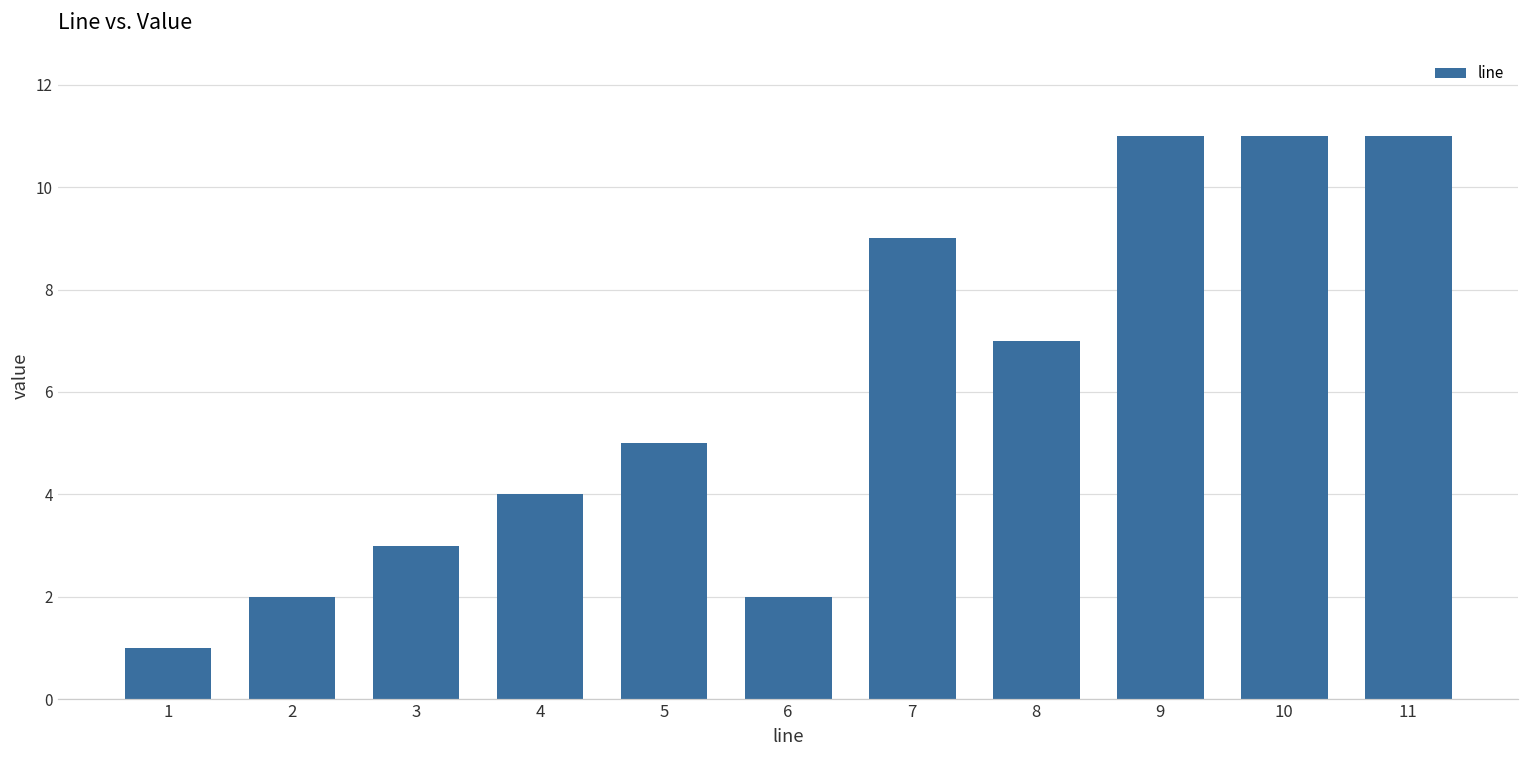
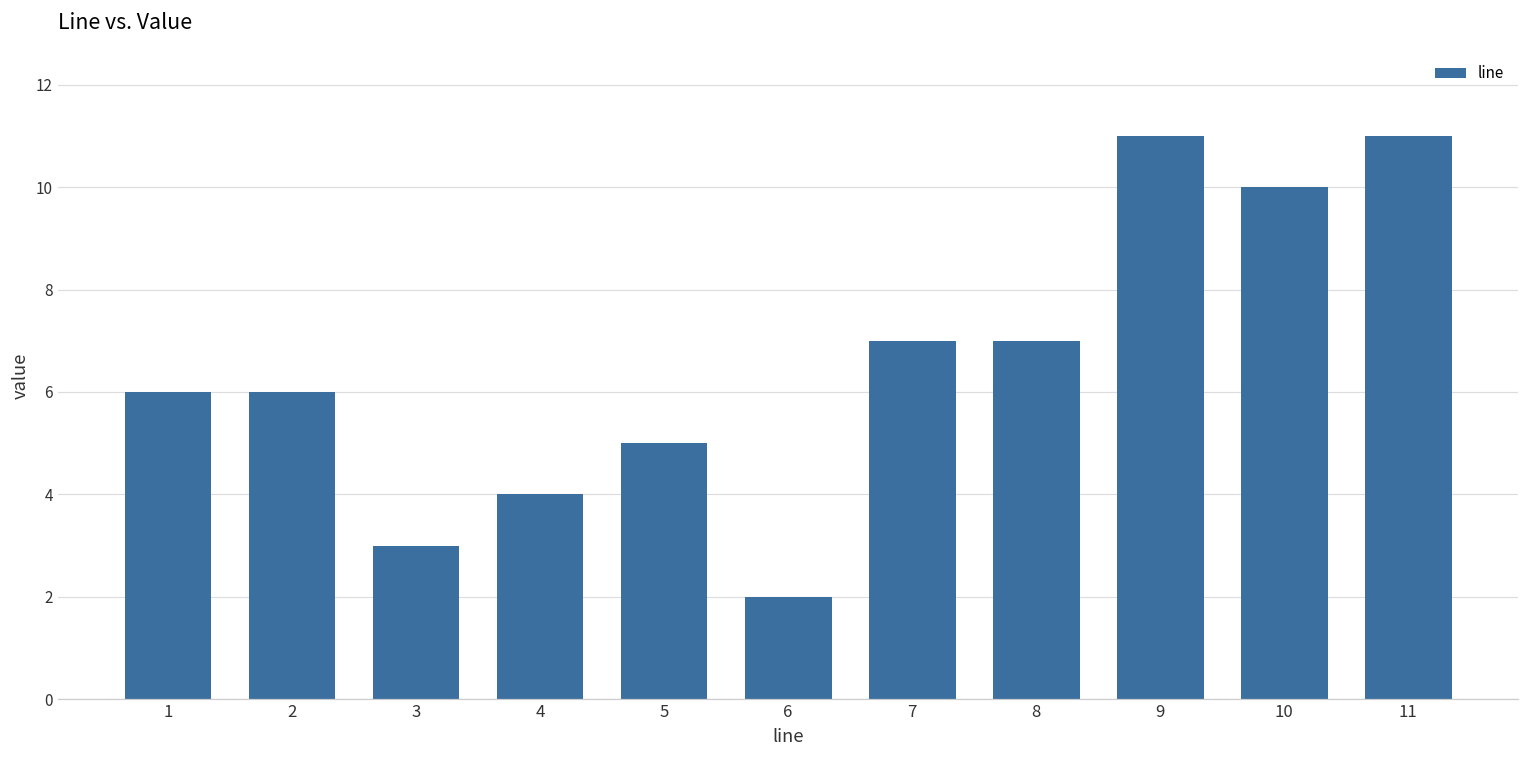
1: 1 -> 6
2: 2 -> 6
7: 9 -> 7
10: 11 -> 10
